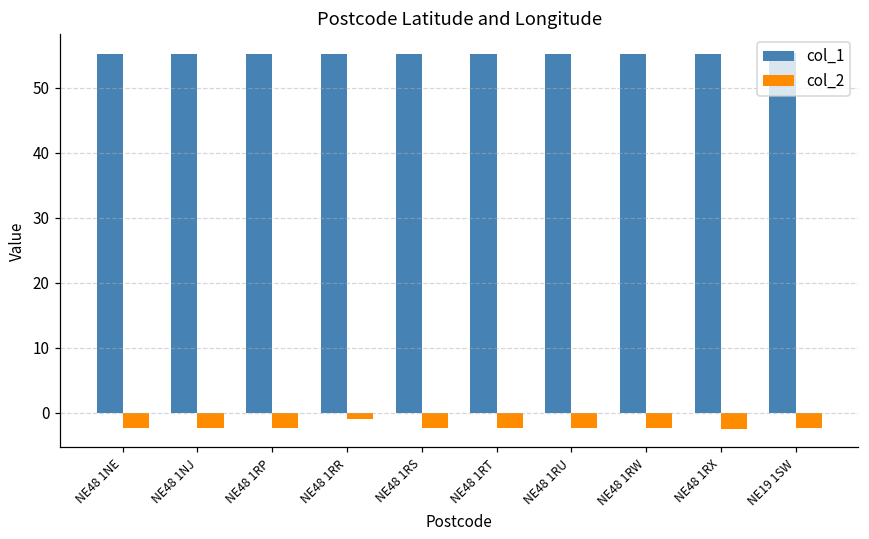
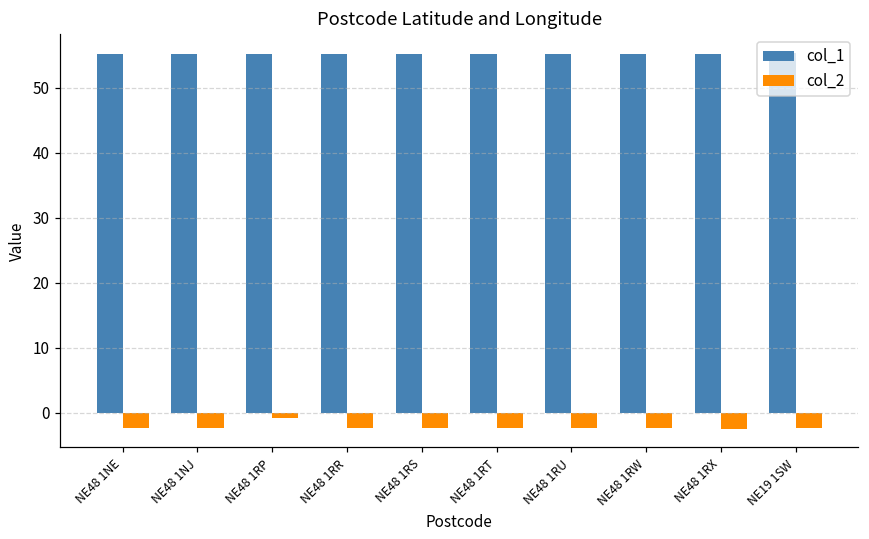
col_2, NE48 1RP: -2 -> -1
col_2, NE48 1RR: -1 -> -2
